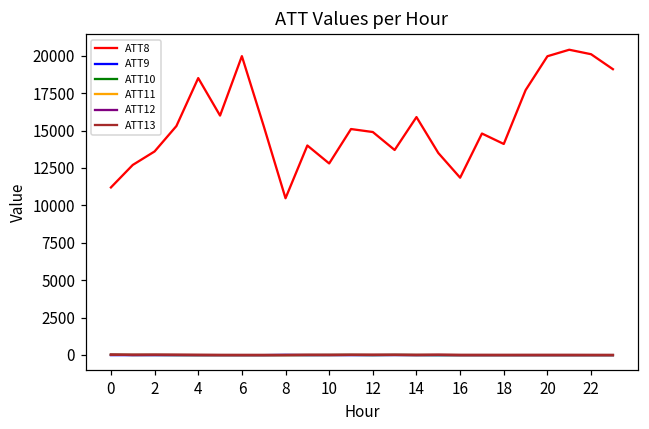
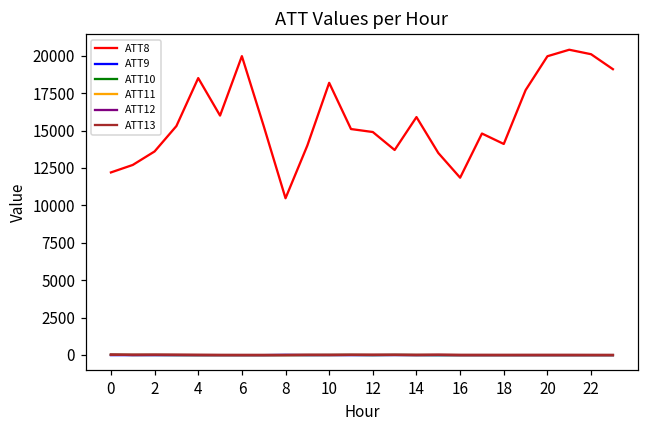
ATT8, 0: 11200 -> 12200
ATT8, 10: 12800 -> 18200
